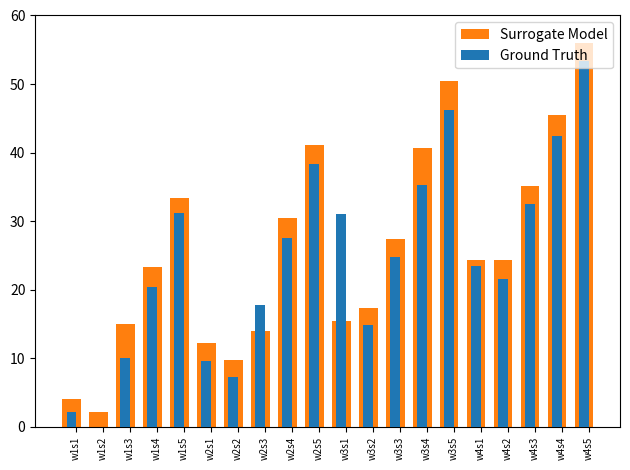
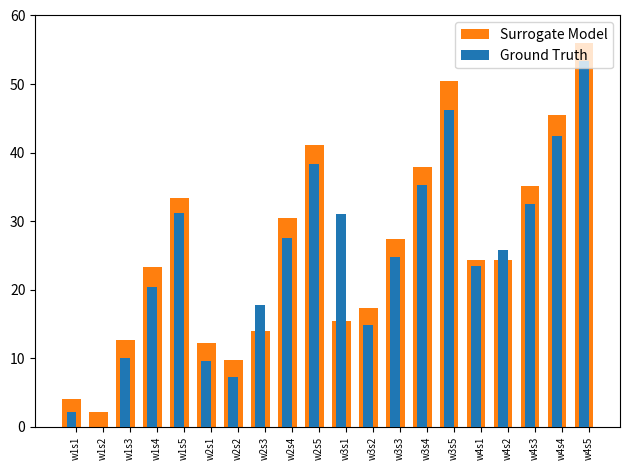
Surrogate Model, w1s3: 15 -> 13
Surrogate Model, w3s4: 41 -> 38
Ground Truth, w4s2: 22 -> 26
